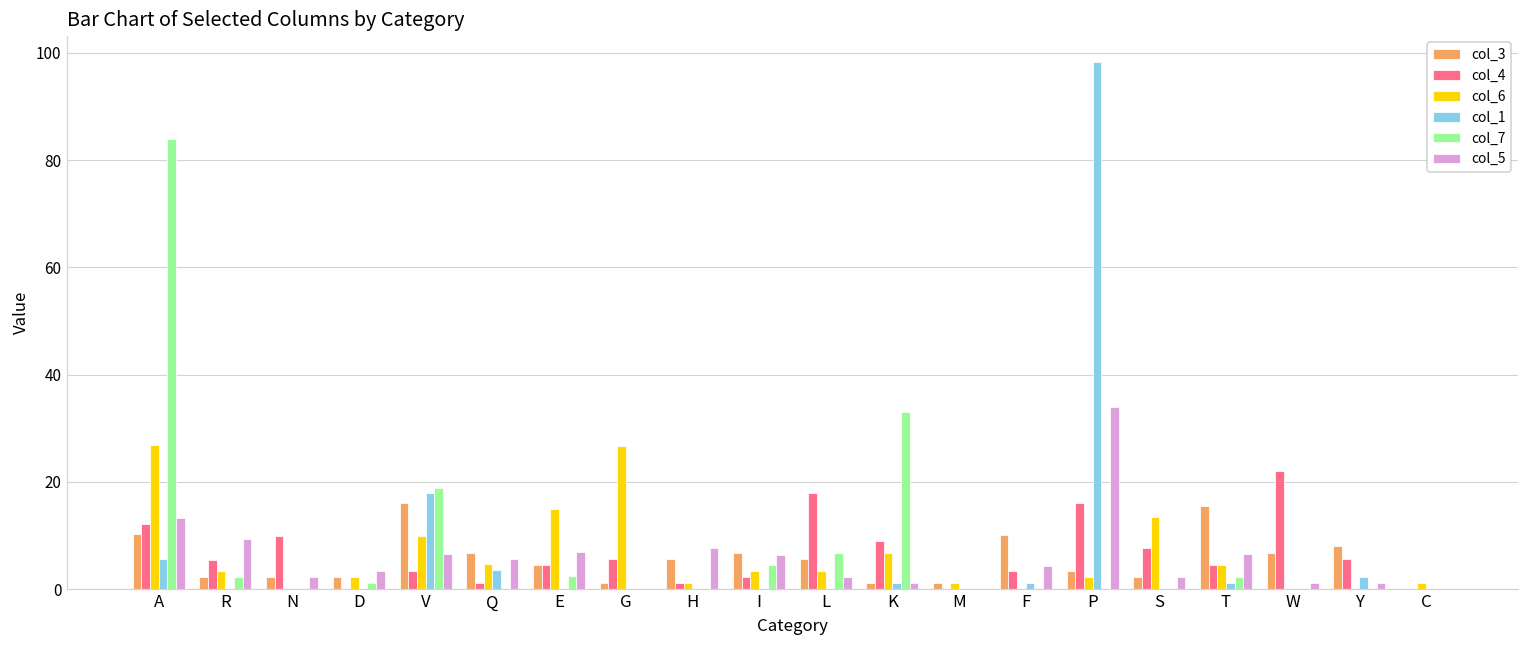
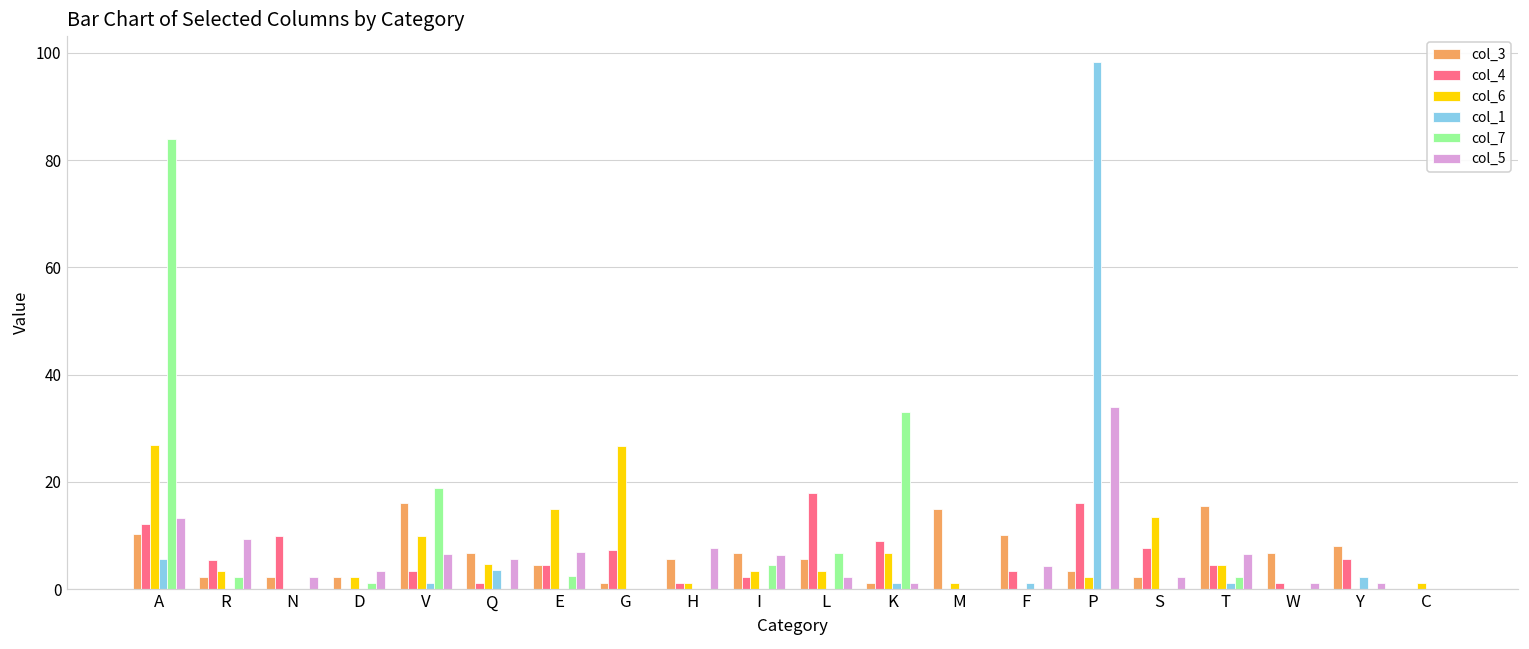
col_1, V: 18 -> 1
col_4, G: 6 -> 7
col_3, M: 1 -> 15
col_4, W: 22 -> 1
